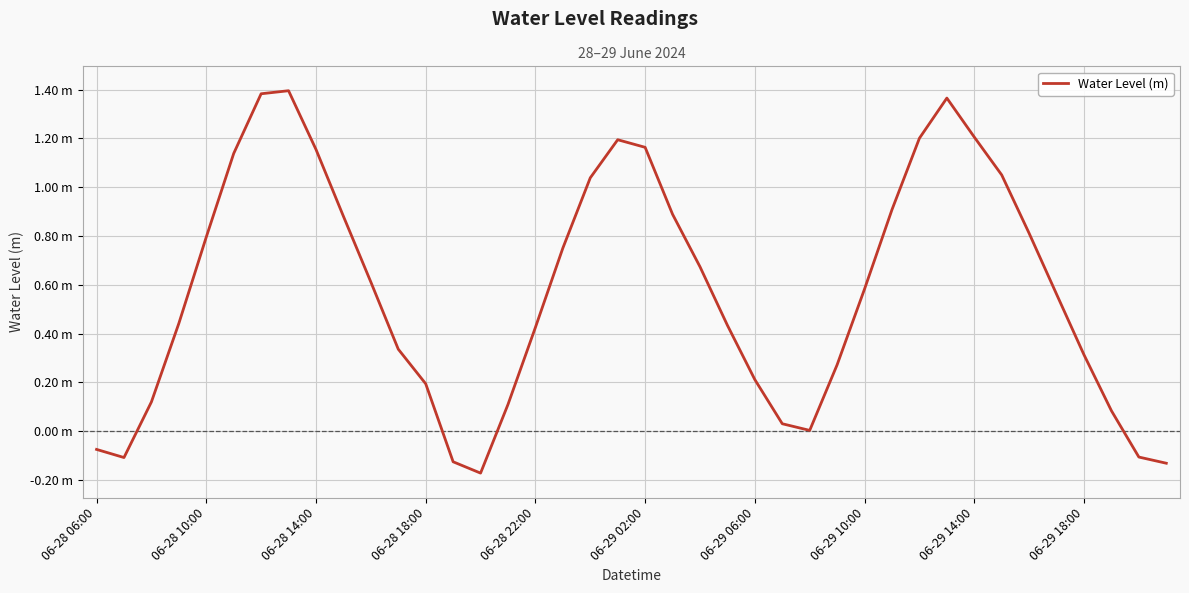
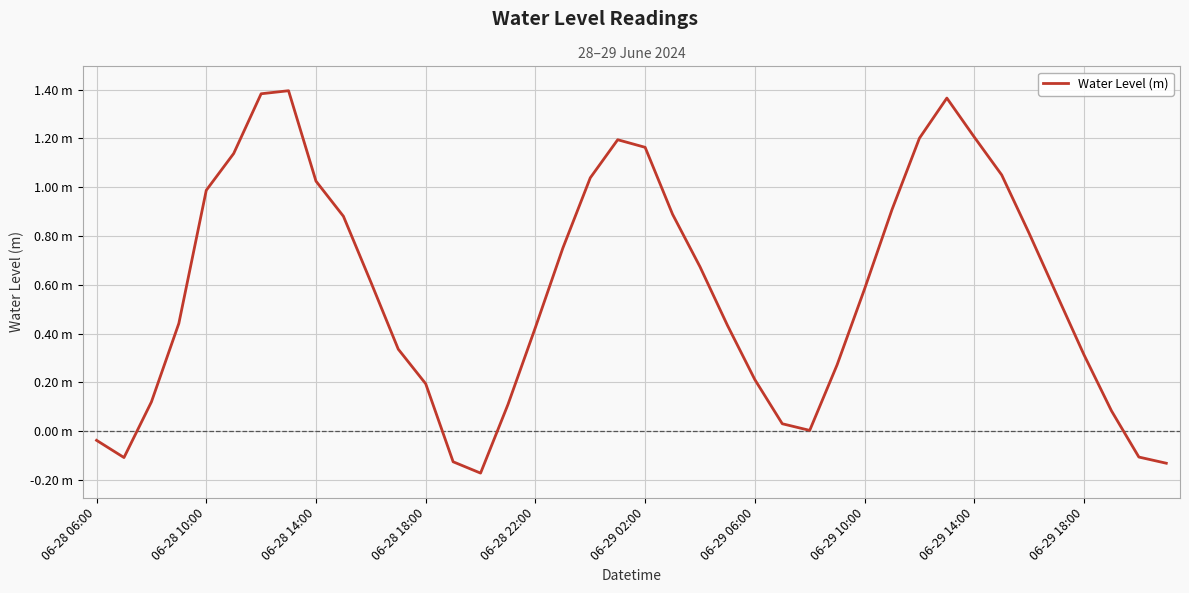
06-28 06:00: -0.07 m -> -0.04 m
06-28 10:00: 0.80 m -> 0.99 m
06-28 14:00: 1.16 m -> 1.03 m
